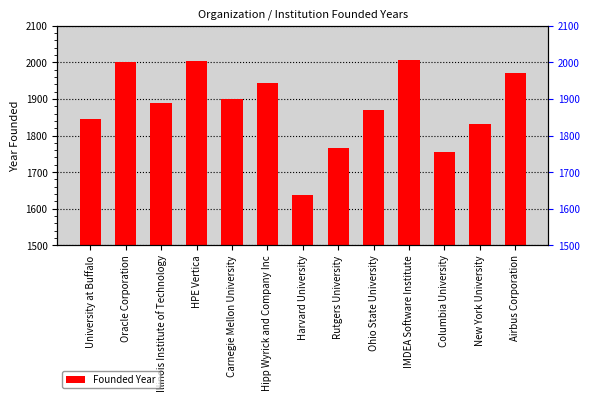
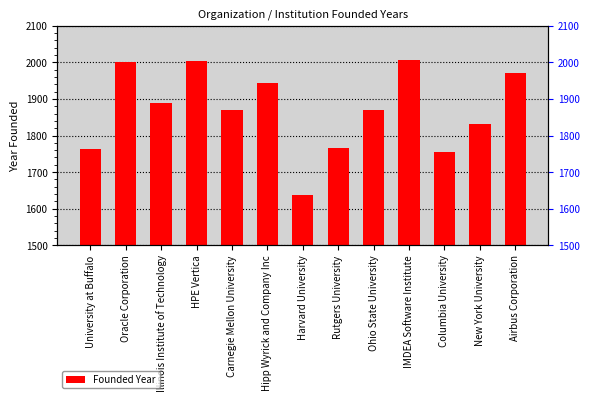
University at Buffalo: 1850 -> 1760
Carnegie Mellon University: 1900 -> 1870
